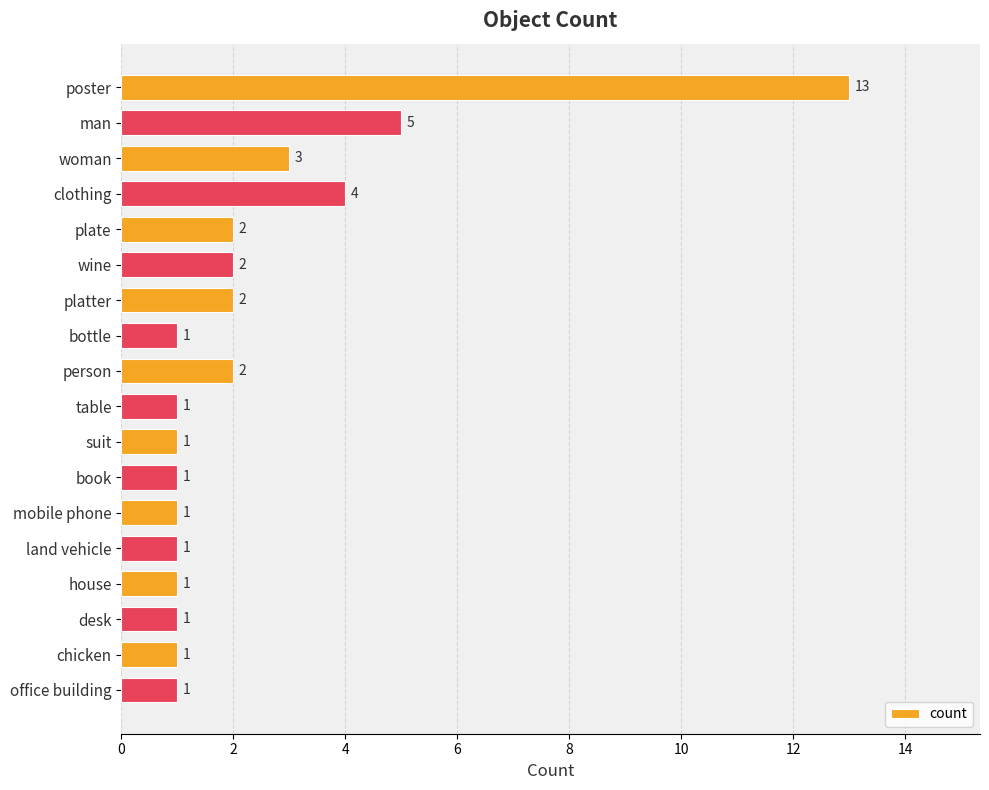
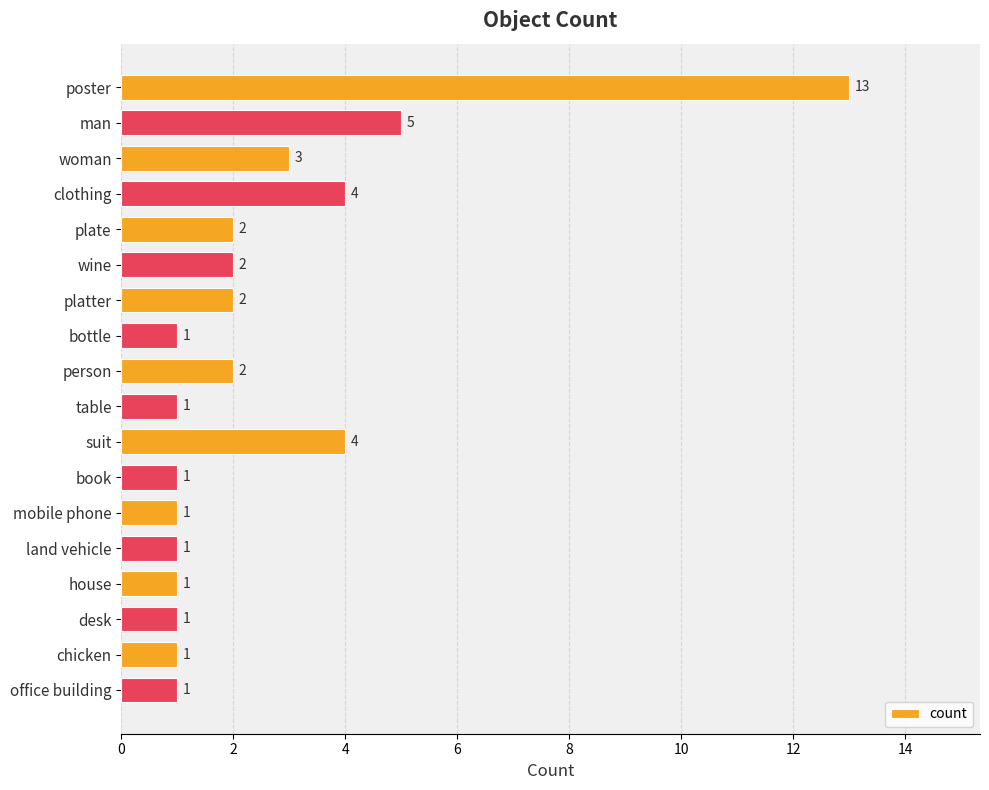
suit: 1 -> 4
